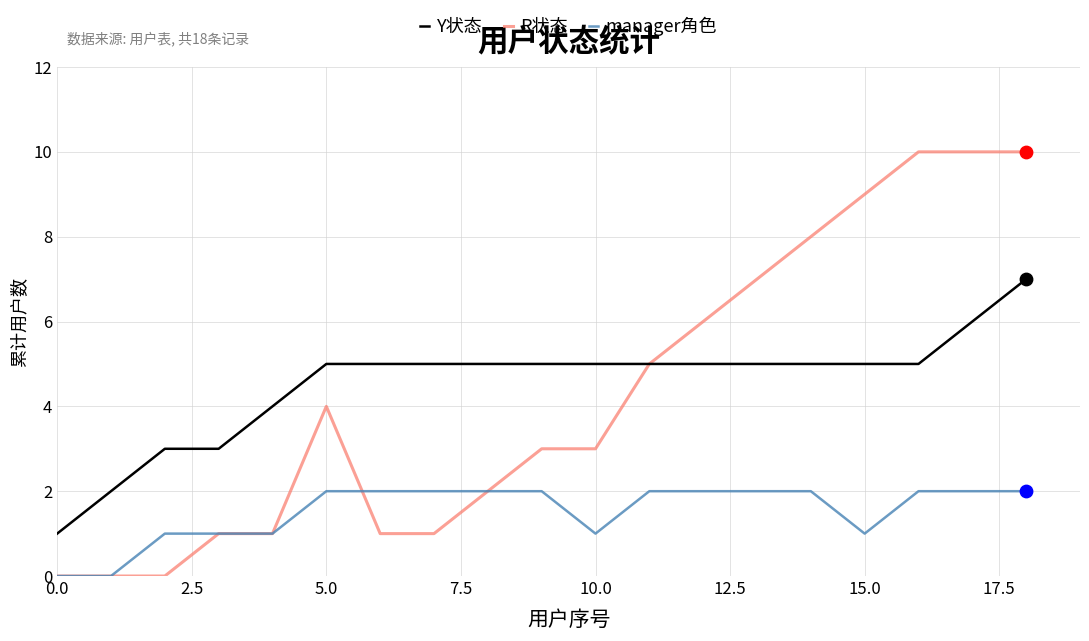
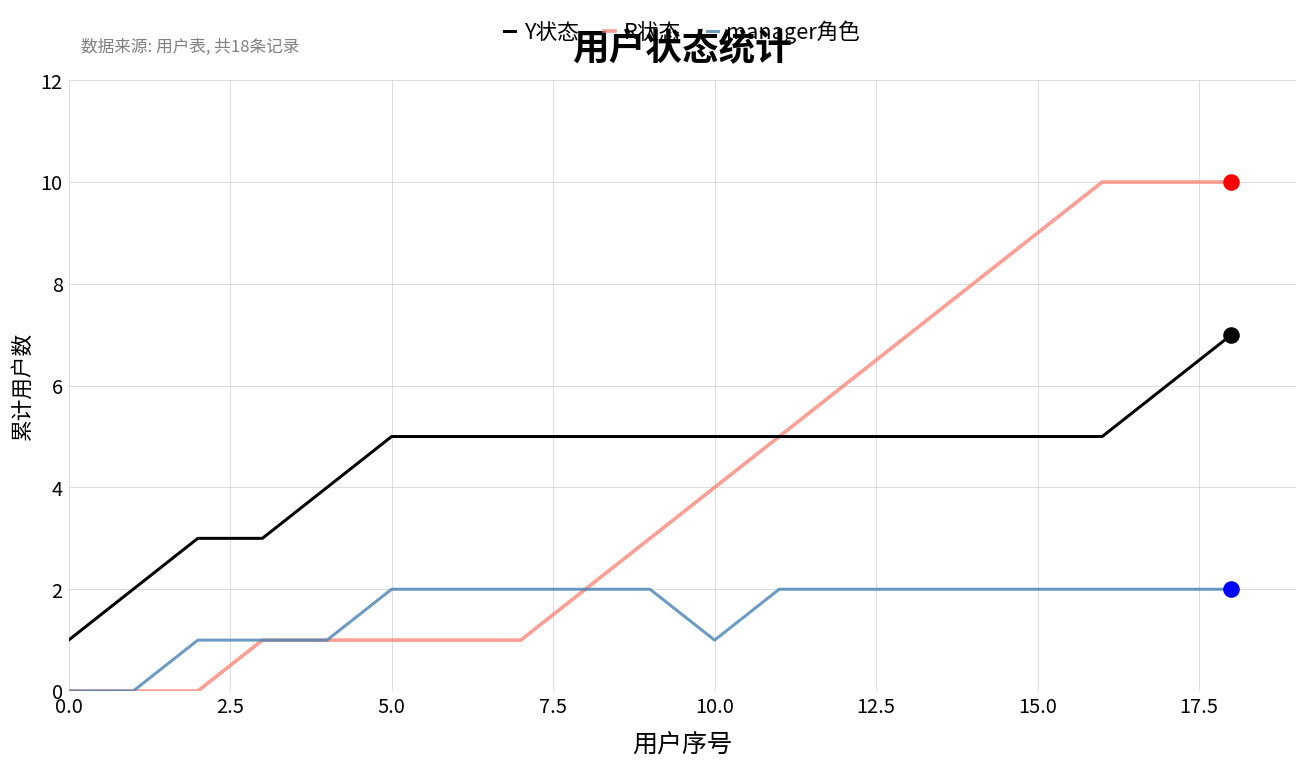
R状态, 5.0: 4 -> 1
R状态, 10.0: 3 -> 4
manager角色, 15.0: 1 -> 2
